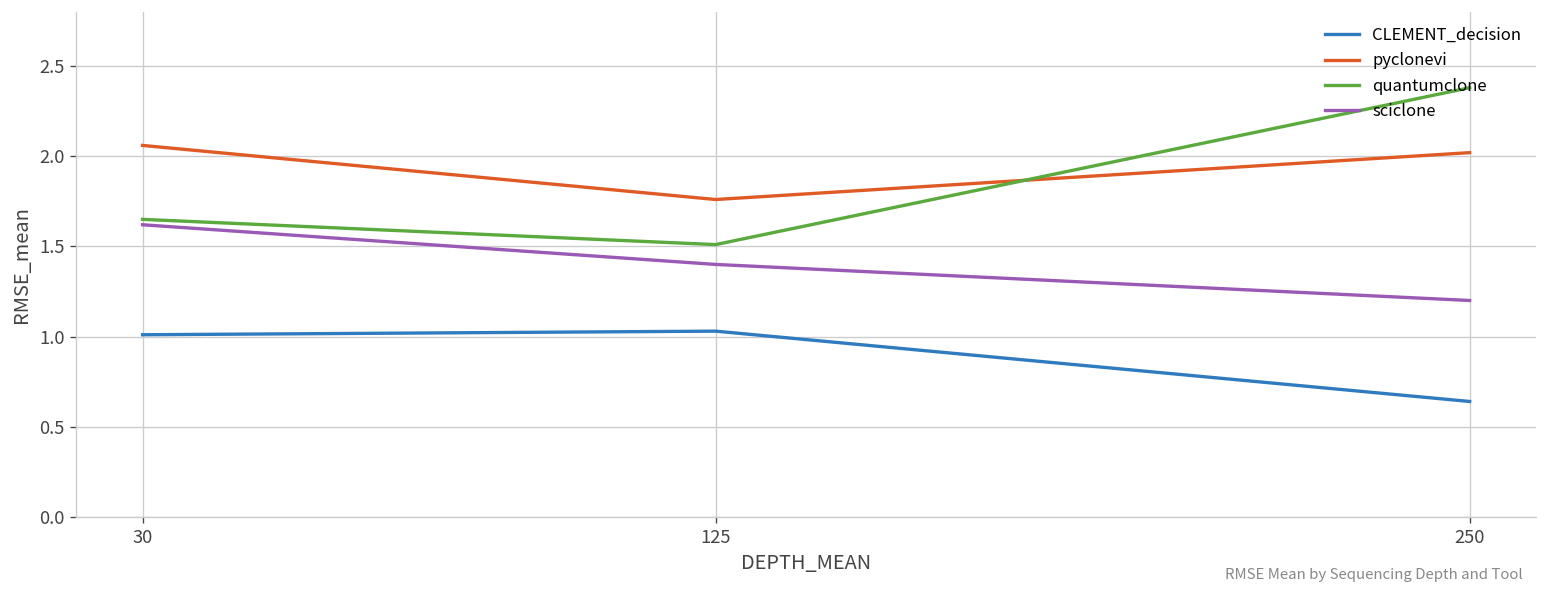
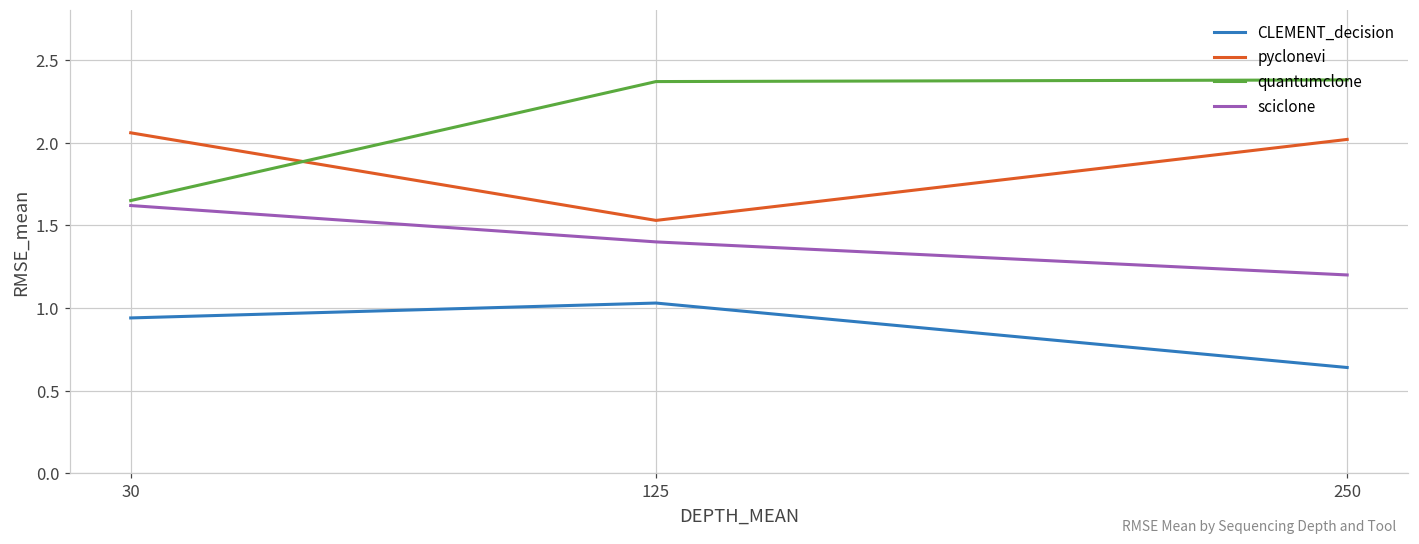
CLEMENT_decision, 30: 1.01 -> 0.94
pyclonevi, 125: 1.76 -> 1.53
quantumclone, 125: 1.51 -> 2.37
